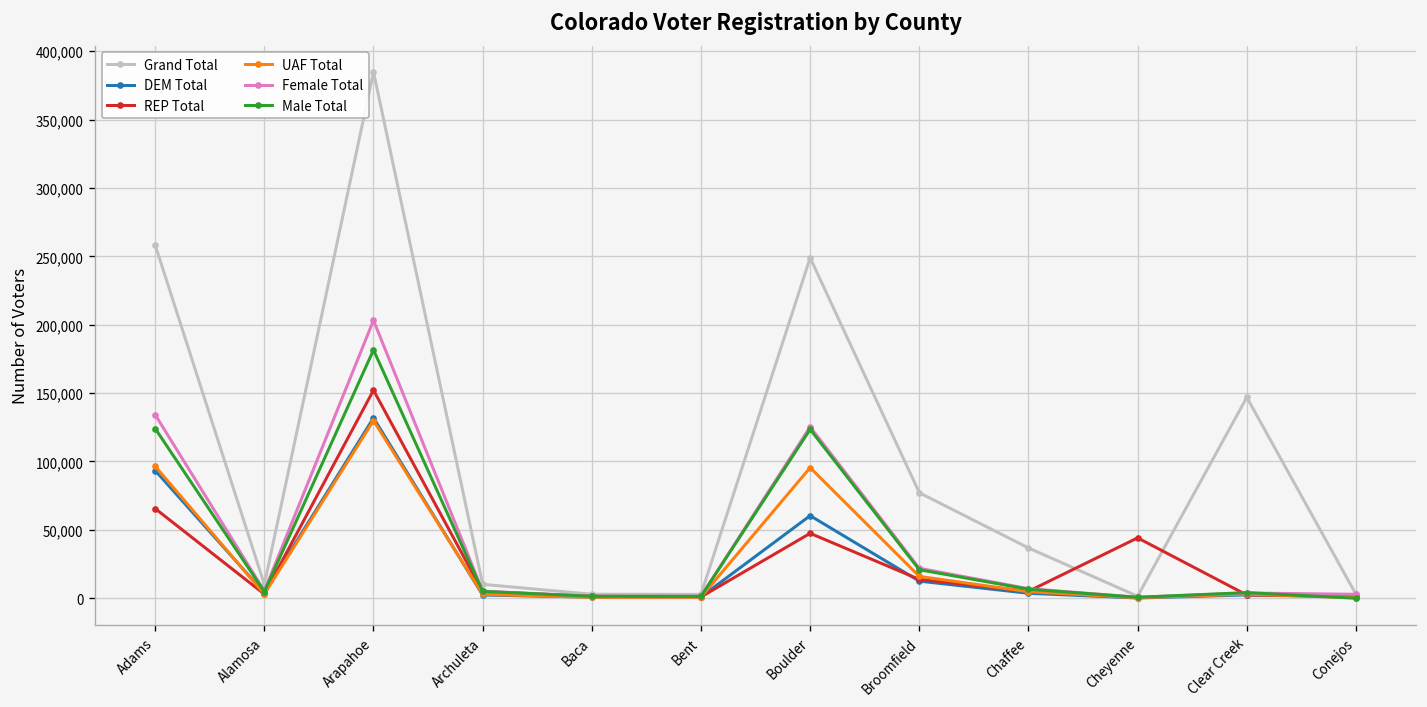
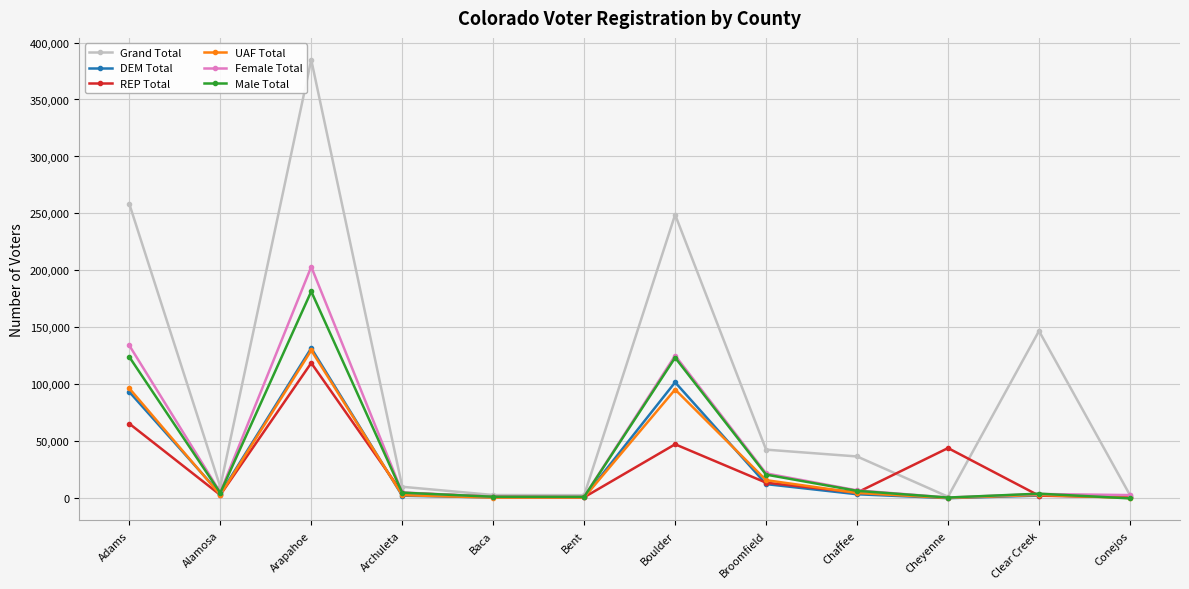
REP Total, Arapahoe: 152,000 -> 119,000
DEM Total, Boulder: 60,000 -> 102,000
Grand Total, Broomfield: 77,000 -> 43,000
